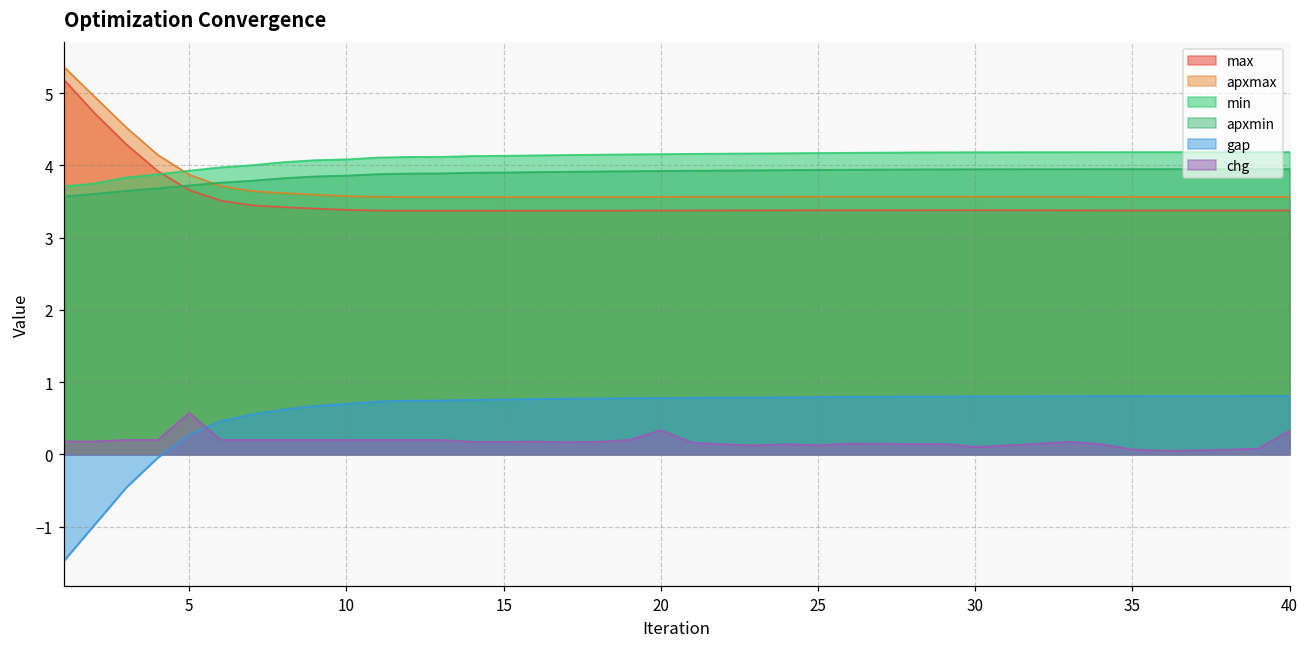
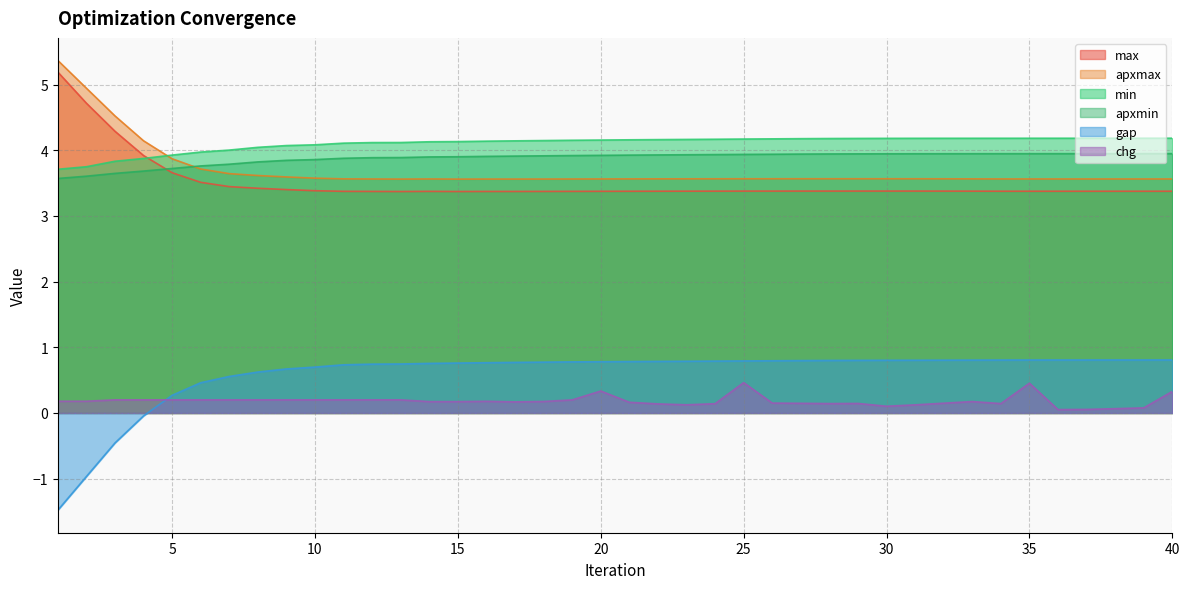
chg, 5: 0.6 -> 0.2
chg, 25: 0.1 -> 0.5
chg, 35: 0.1 -> 0.5
